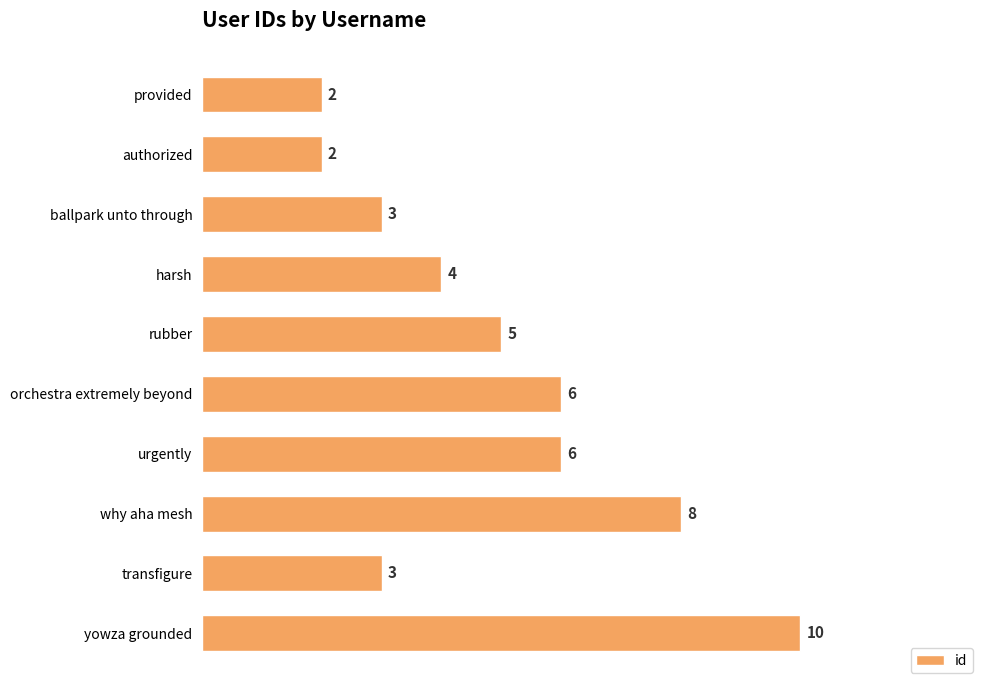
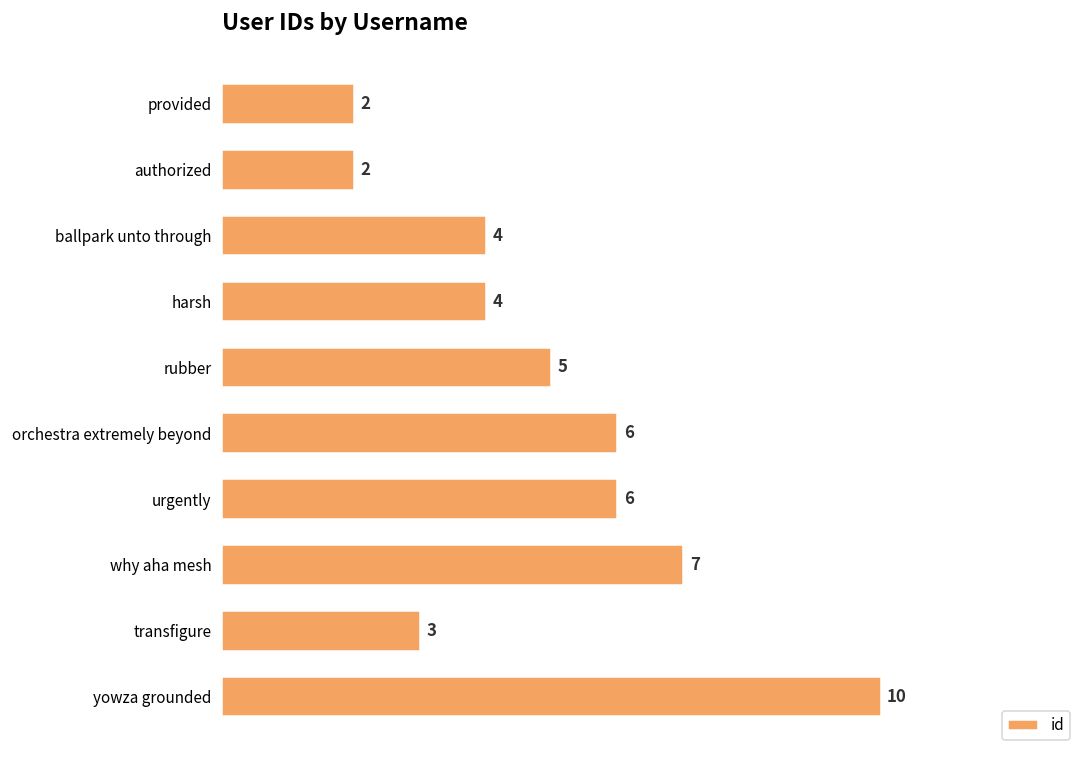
ballpark unto through: 3 -> 4
why aha mesh: 8 -> 7
